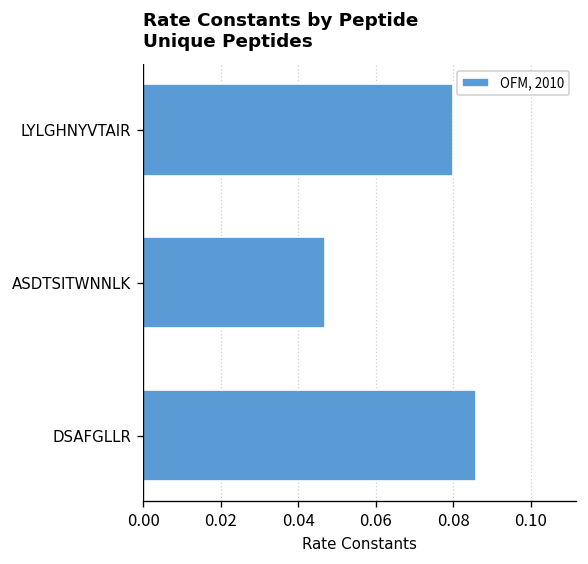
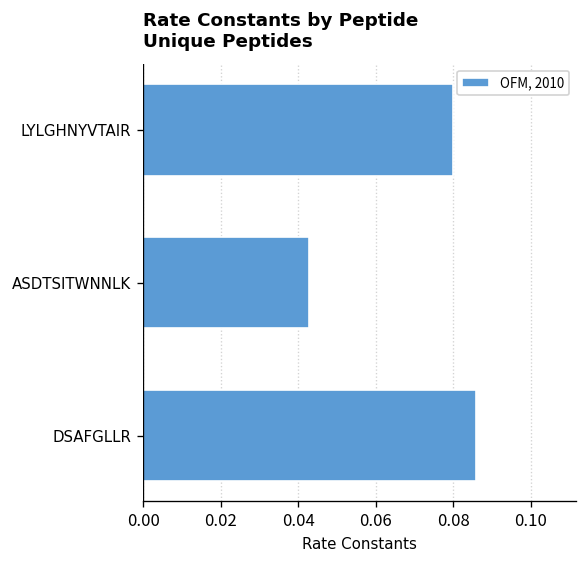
ASDTSITWNNLK: 0.047 -> 0.043
